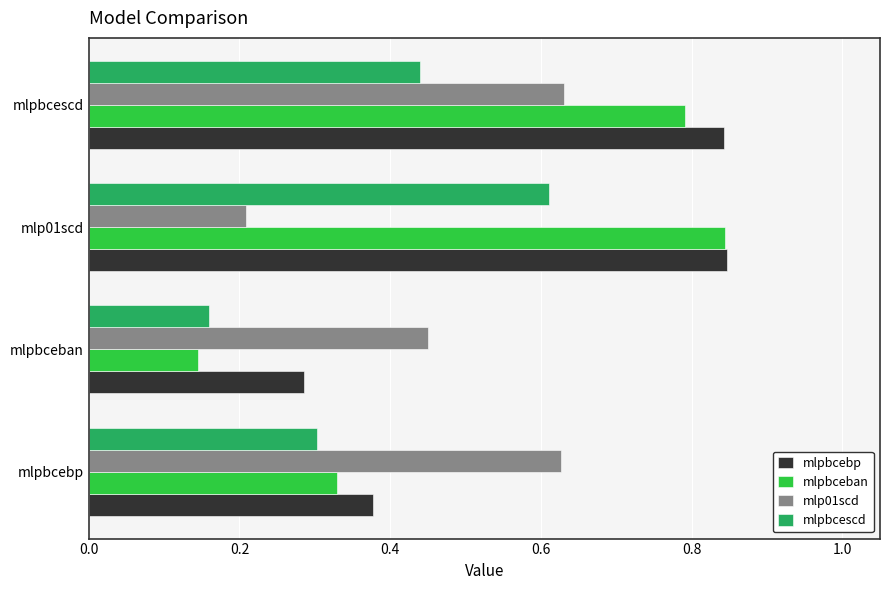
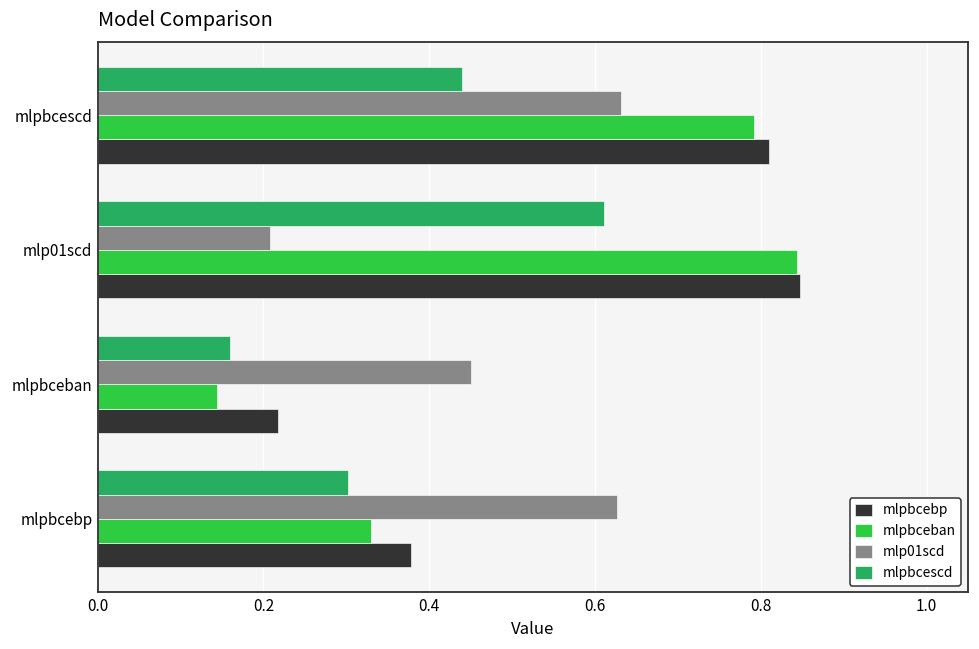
mlpbcebp, mlpbcescd: 0.84 -> 0.81
mlpbcebp, mlpbceban: 0.29 -> 0.22
